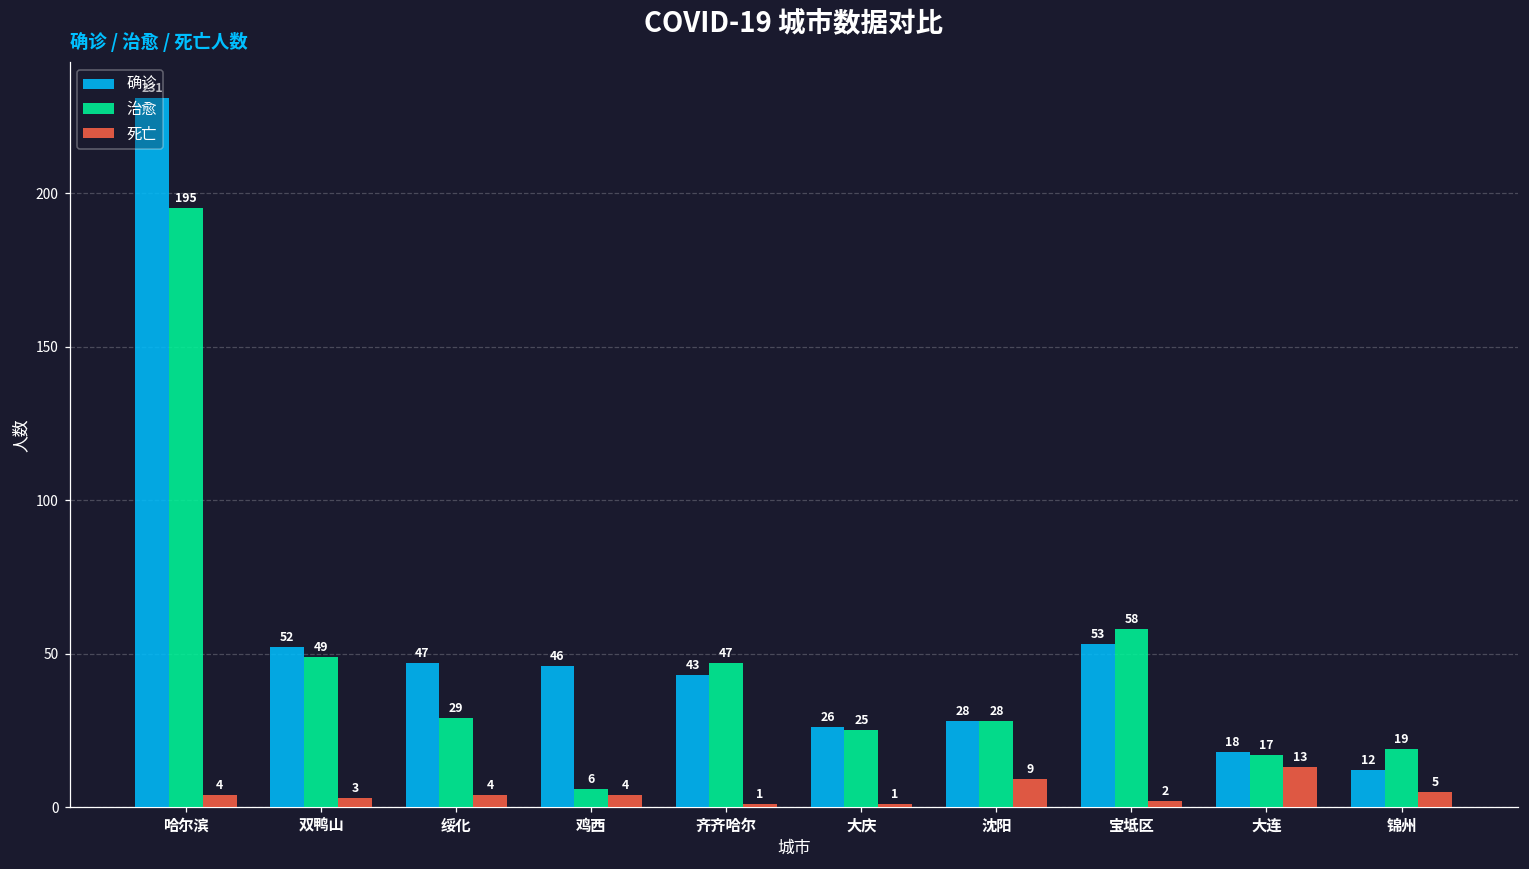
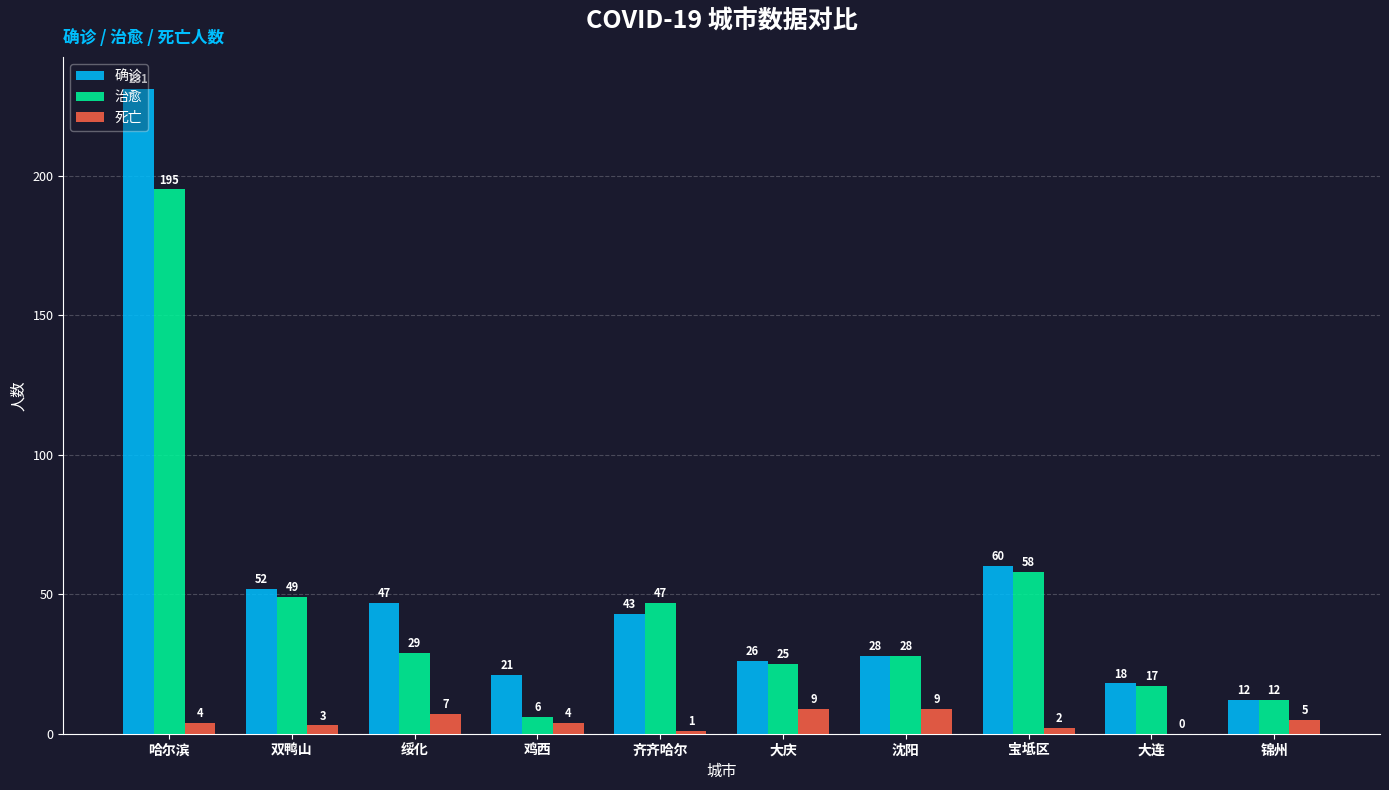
死亡, 绥化: 4 -> 7
确诊, 鸡西: 46 -> 21
死亡, 大庆: 1 -> 9
确诊, 宝坻区: 53 -> 60
死亡, 大连: 13 -> 0
治愈, 锦州: 19 -> 12
